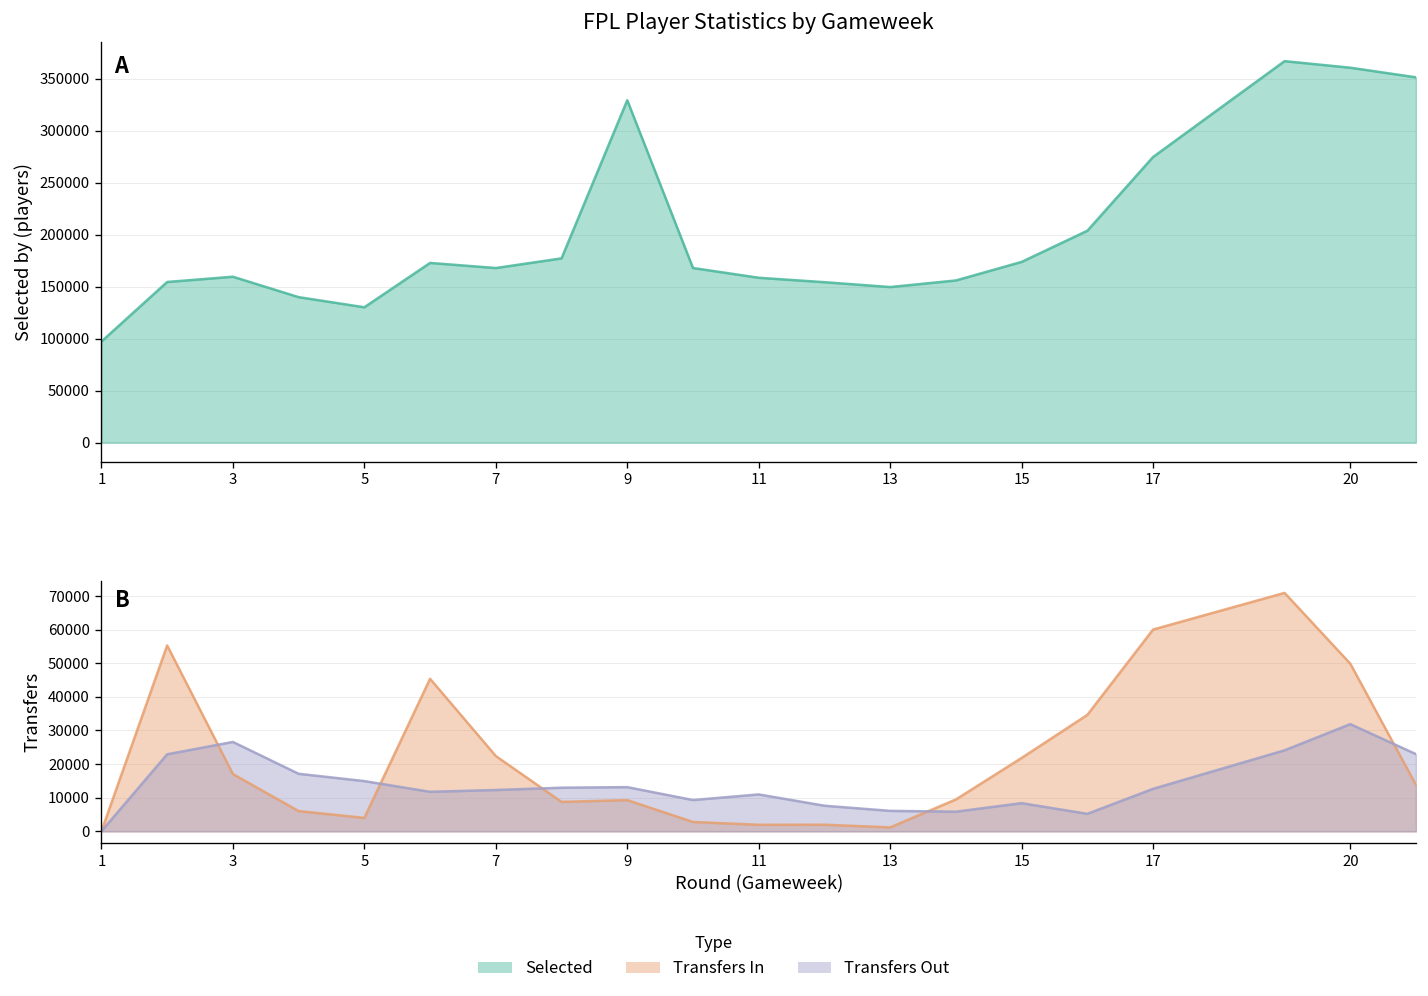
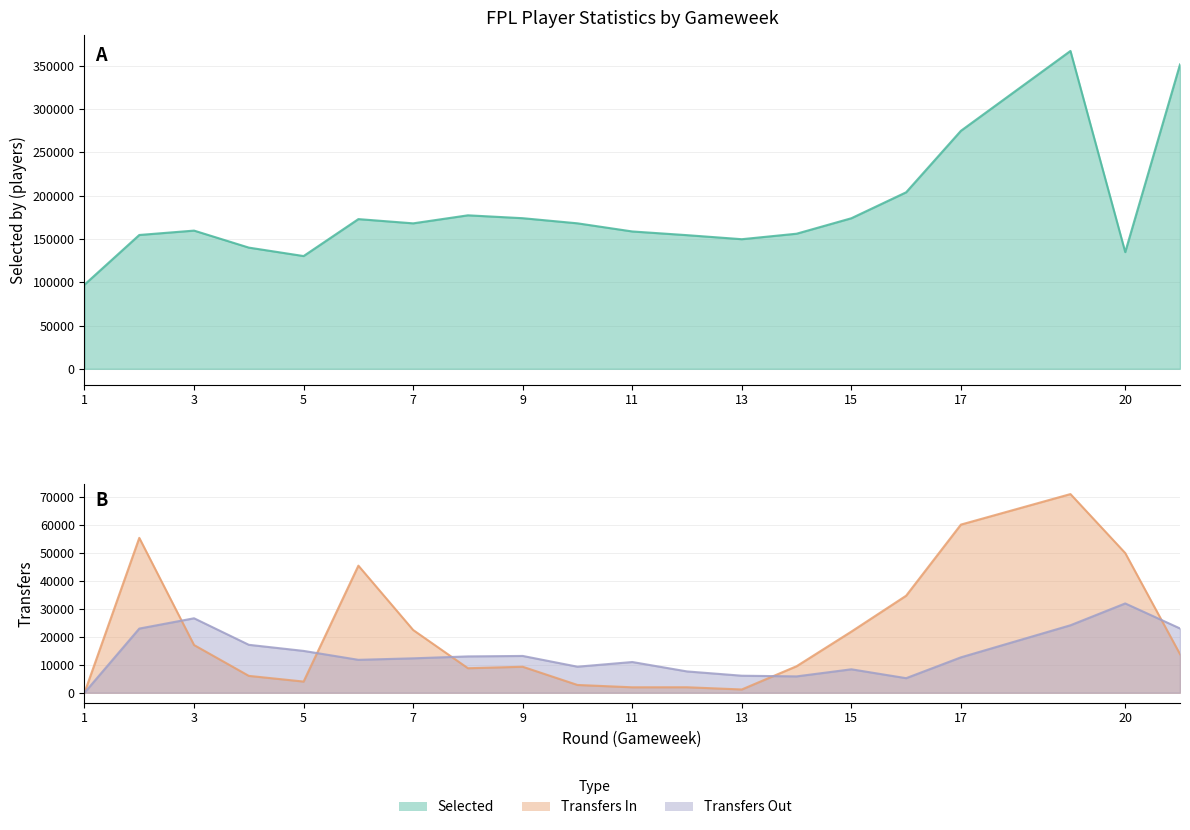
FPL Player Statistics by Gameweek, 9: 330000 -> 170000
FPL Player Statistics by Gameweek, 20: 360000 -> 130000
